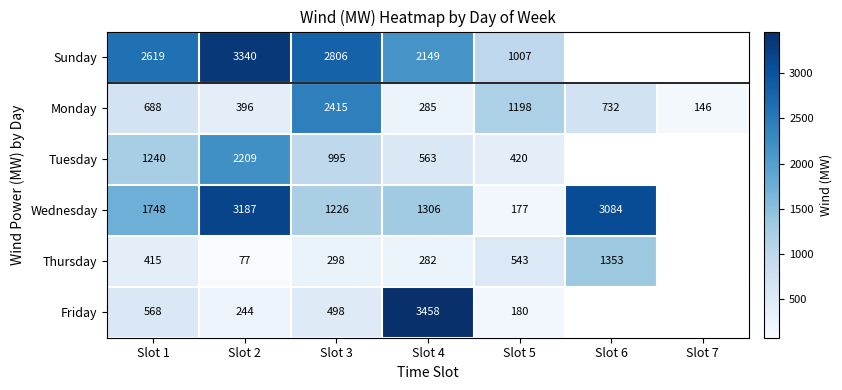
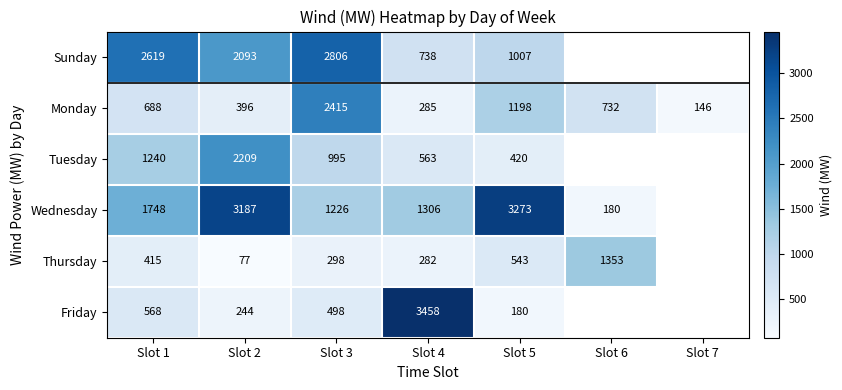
Sunday, Slot 2: 3340 -> 2093
Sunday, Slot 4: 2149 -> 738
Wednesday, Slot 5: 177 -> 3273
Wednesday, Slot 6: 3084 -> 180
